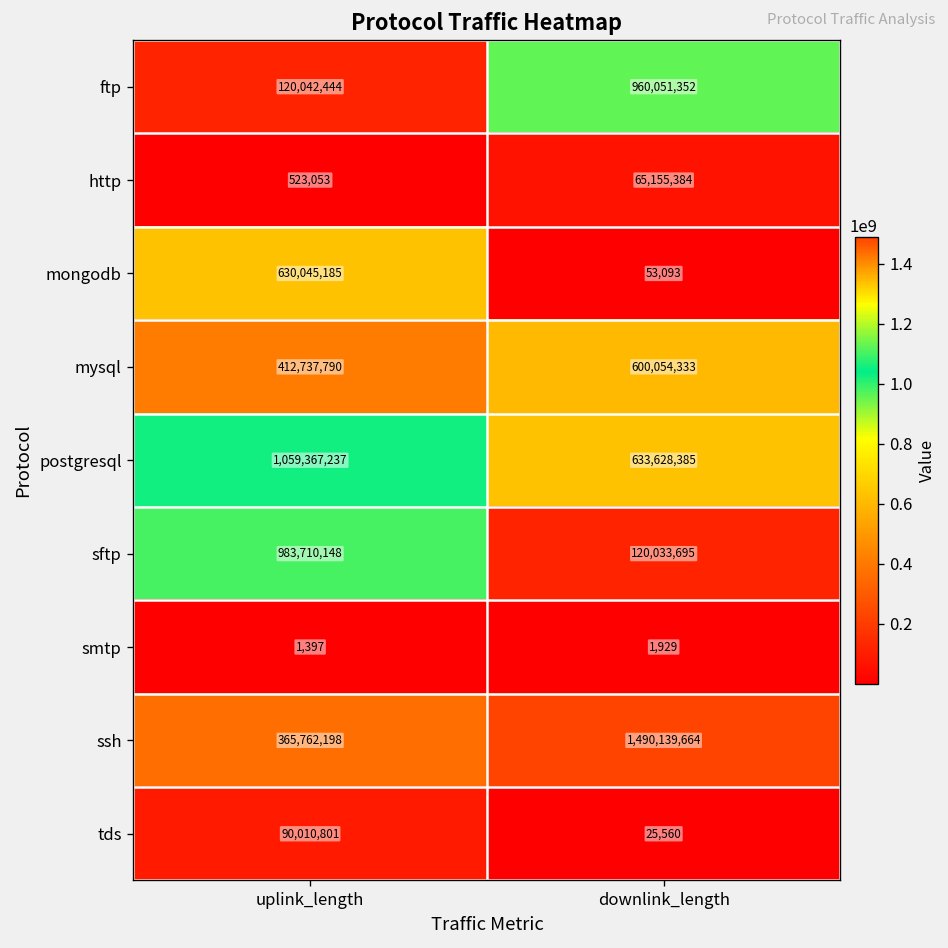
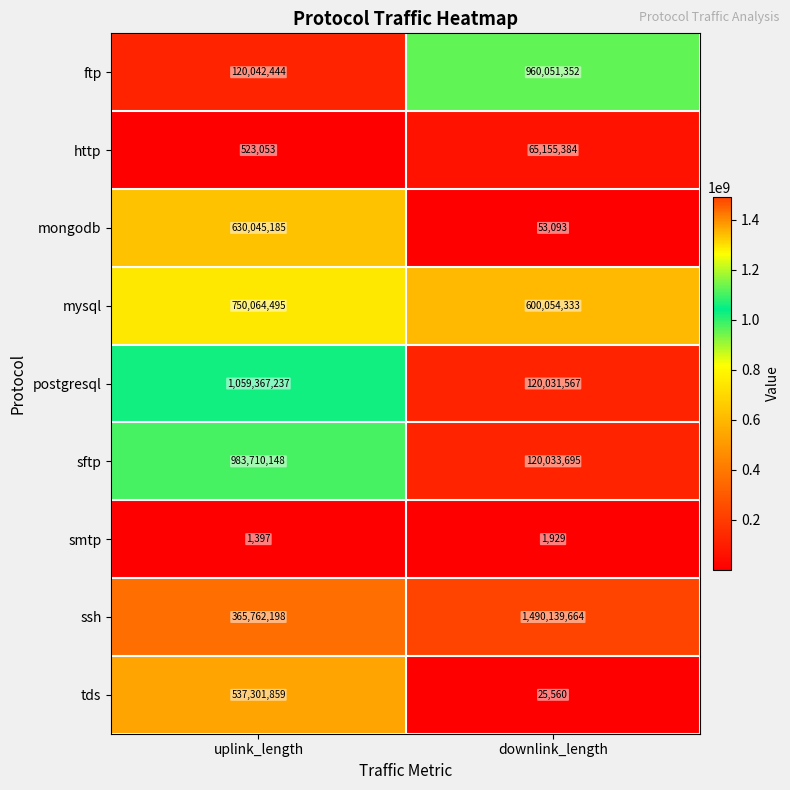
mysql, uplink_length: 412,737,790 -> 750,064,495
postgresql, downlink_length: 633,628,385 -> 120,031,567
tds, uplink_length: 90,010,801 -> 537,301,859
